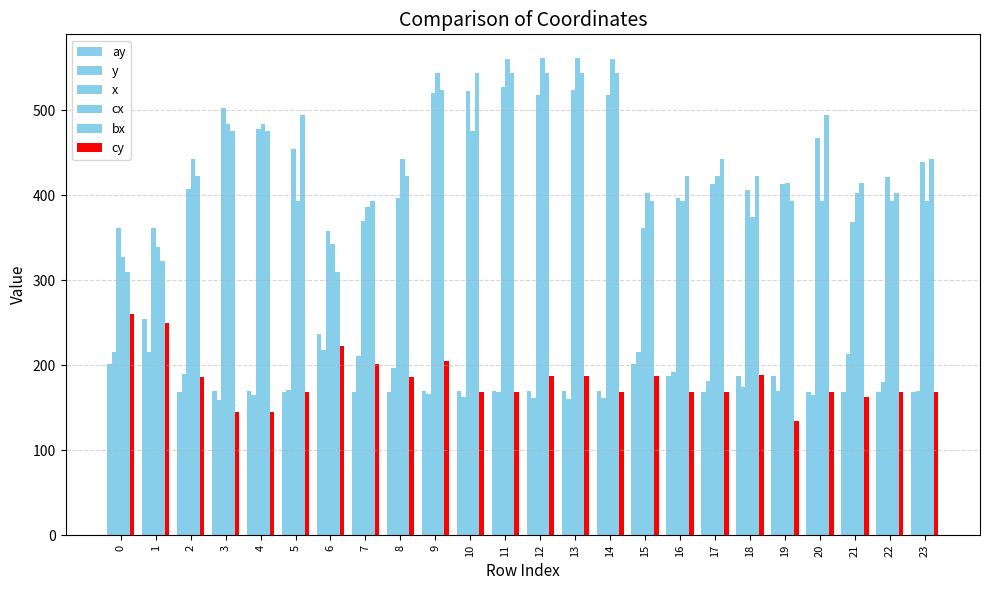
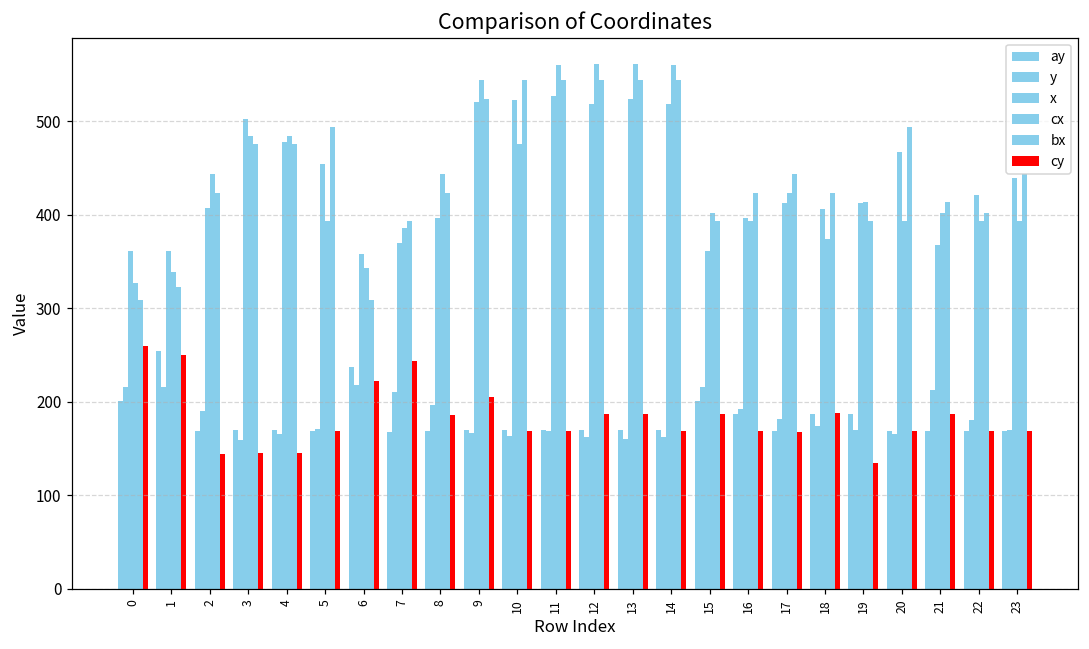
cy, 2: 190 -> 140
cy, 7: 200 -> 240
cy, 21: 160 -> 190
